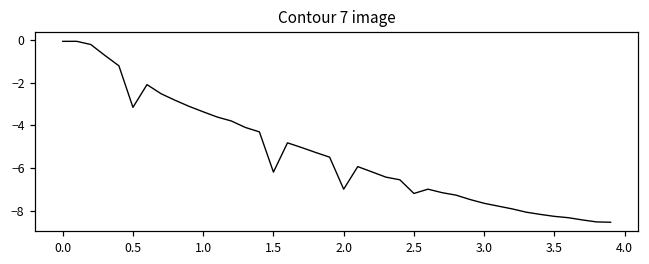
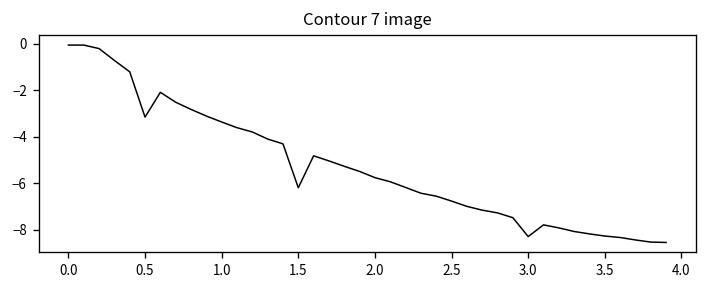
2.0: -7.0 -> -5.8
2.5: -7.2 -> -6.8
3.0: -7.7 -> -8.3
